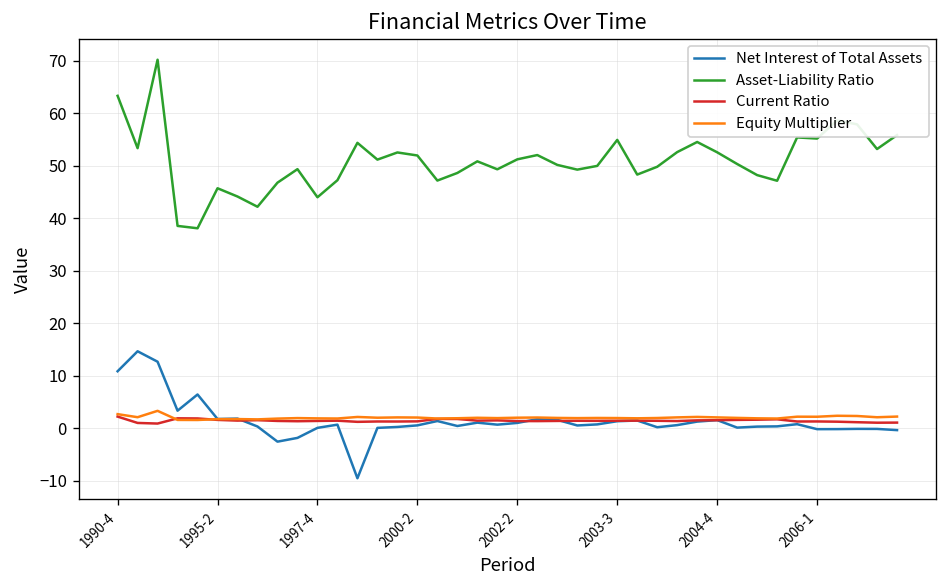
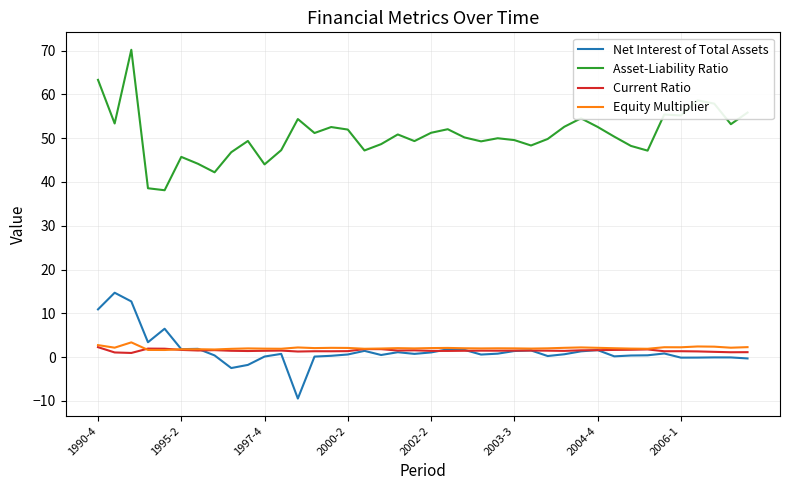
Asset-Liability Ratio, 2003-3: 55 -> 50
